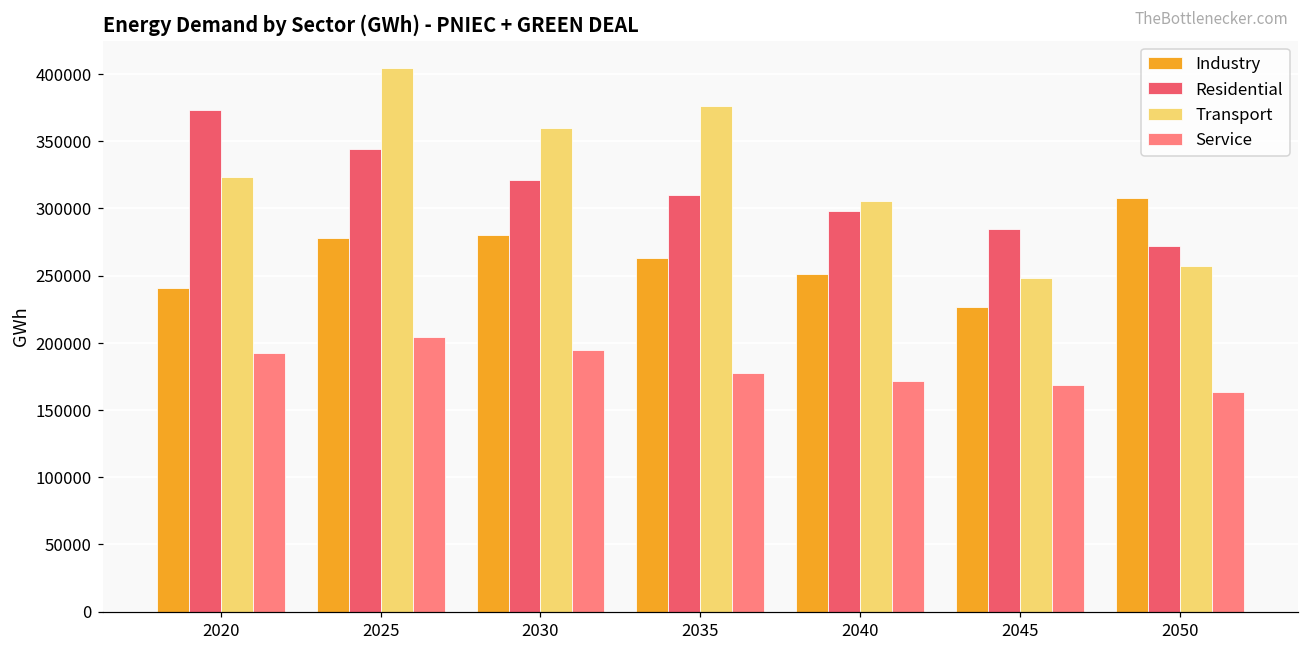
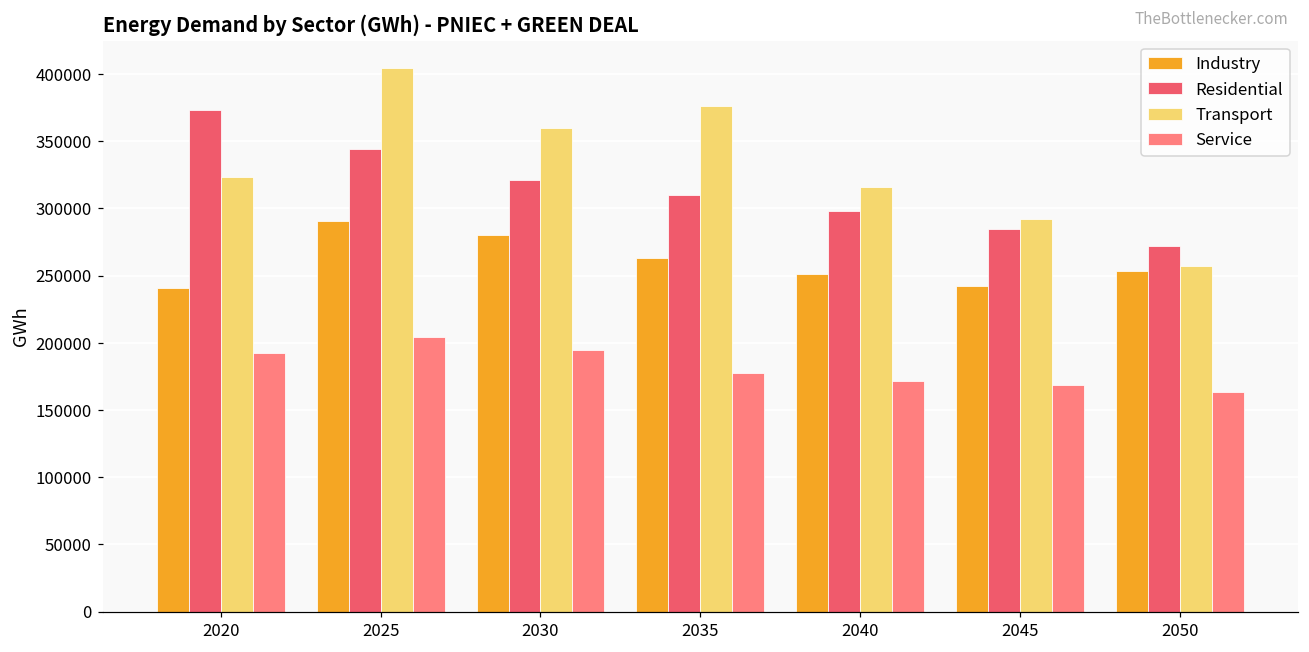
Industry, 2025: 278000 -> 291000
Transport, 2040: 306000 -> 316000
Industry, 2045: 227000 -> 242000
Transport, 2045: 248000 -> 292000
Industry, 2050: 308000 -> 253000
